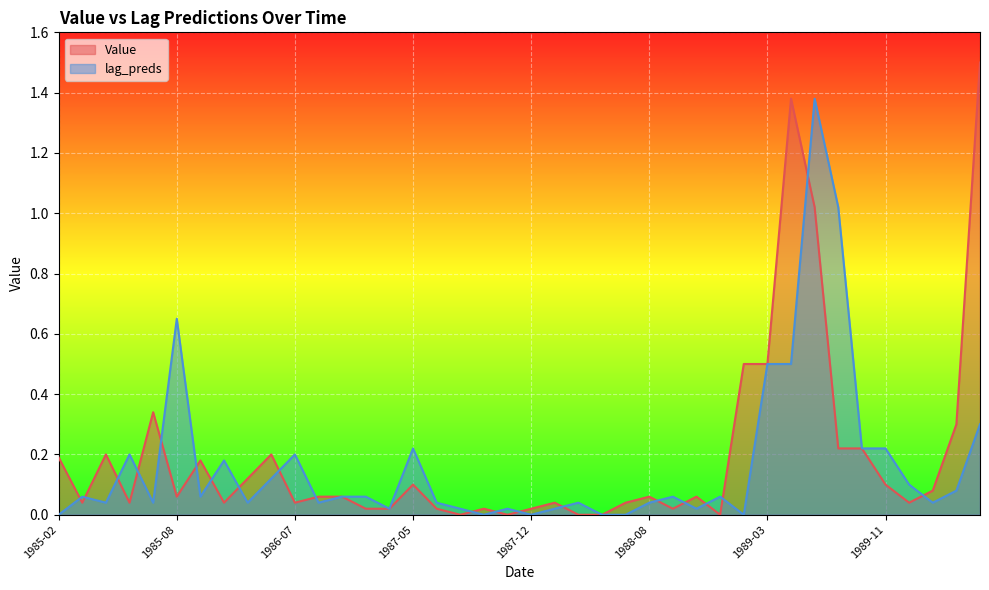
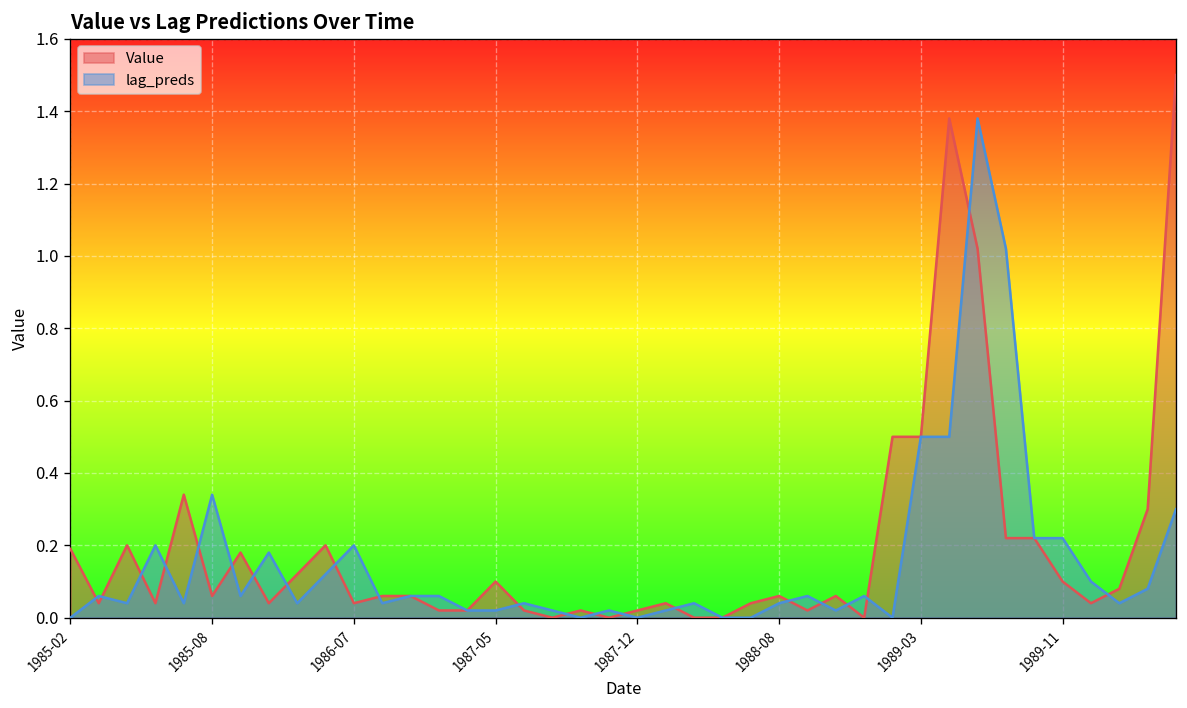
lag_preds, 1985-08: 0.65 -> 0.34
lag_preds, 1987-05: 0.22 -> 0.02
